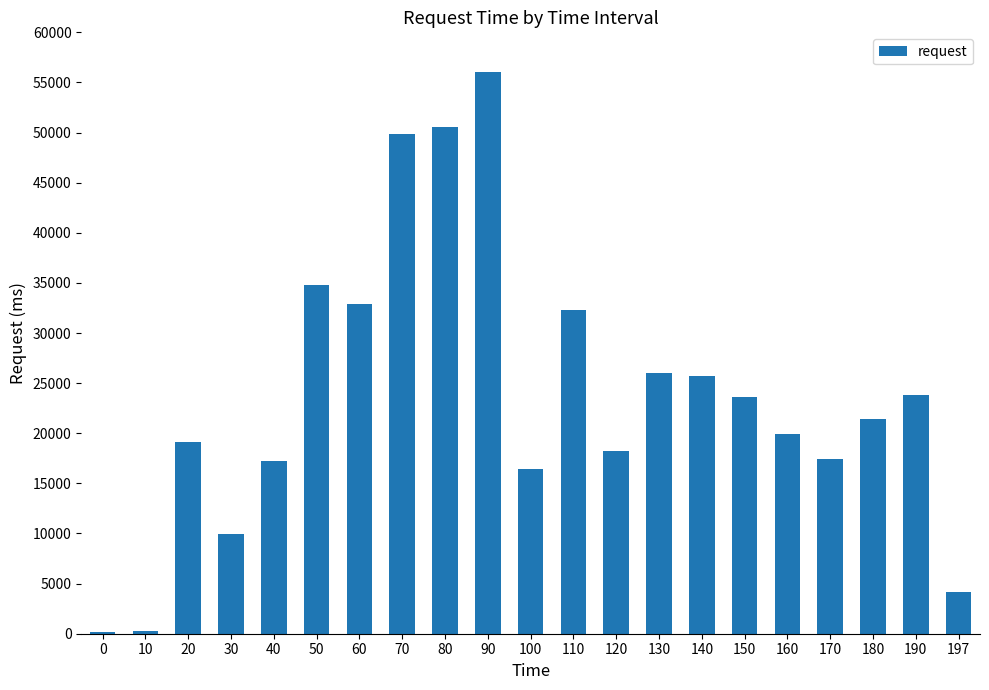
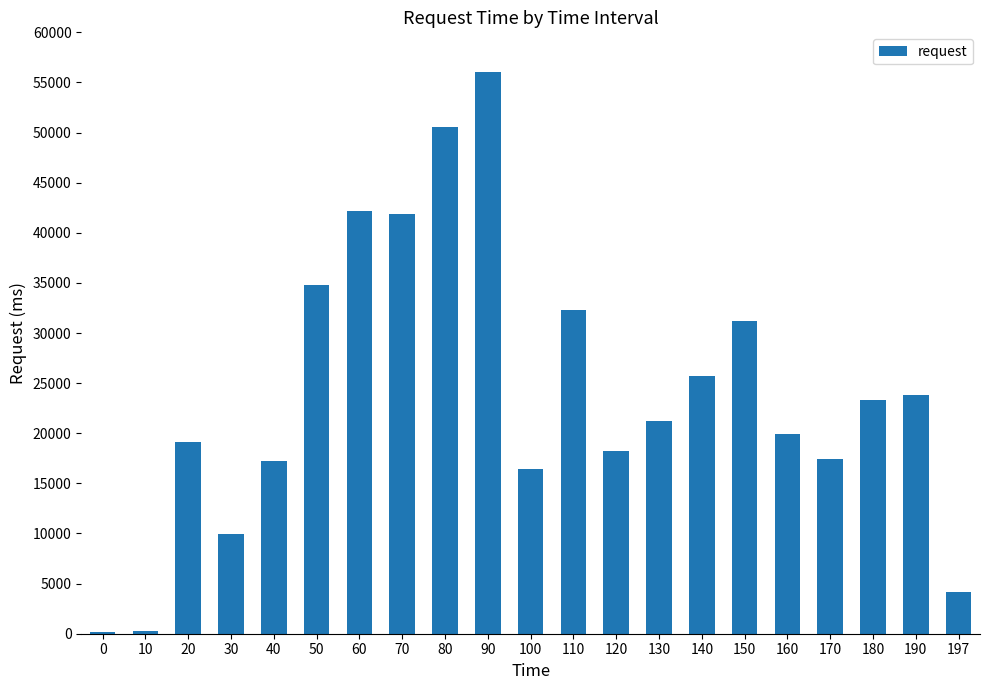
60: 32900 -> 42200
70: 49900 -> 41900
130: 26000 -> 21200
150: 23700 -> 31200
180: 21400 -> 23300
